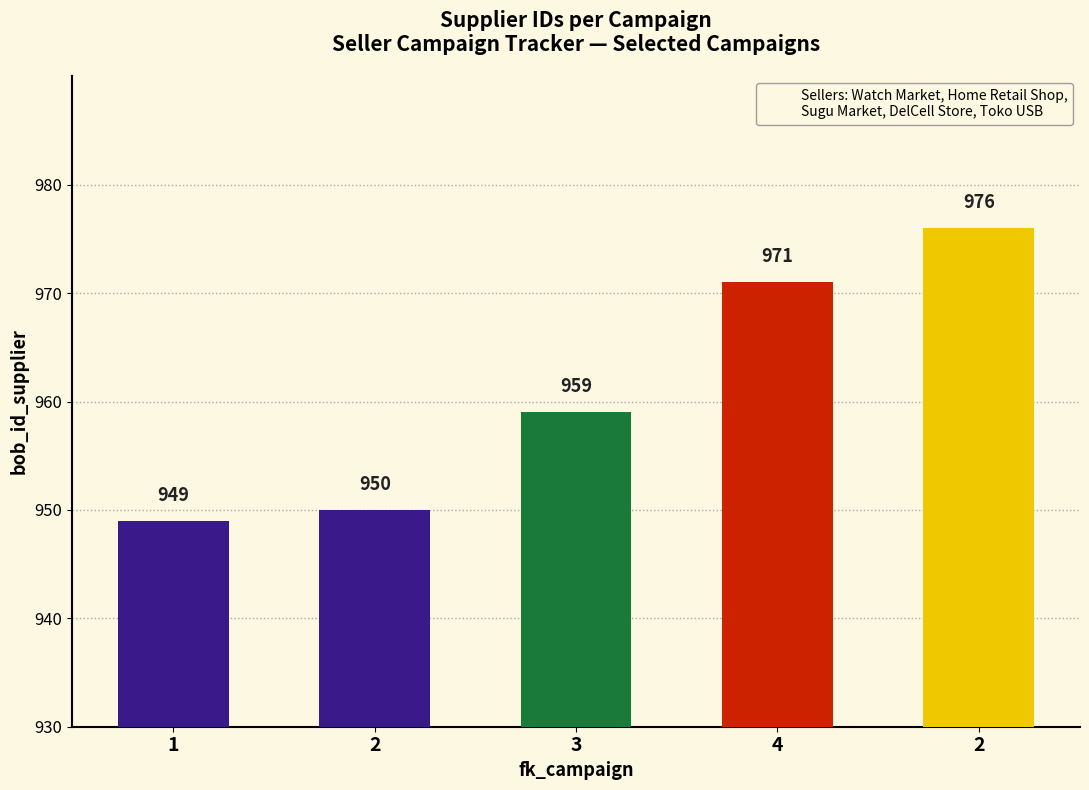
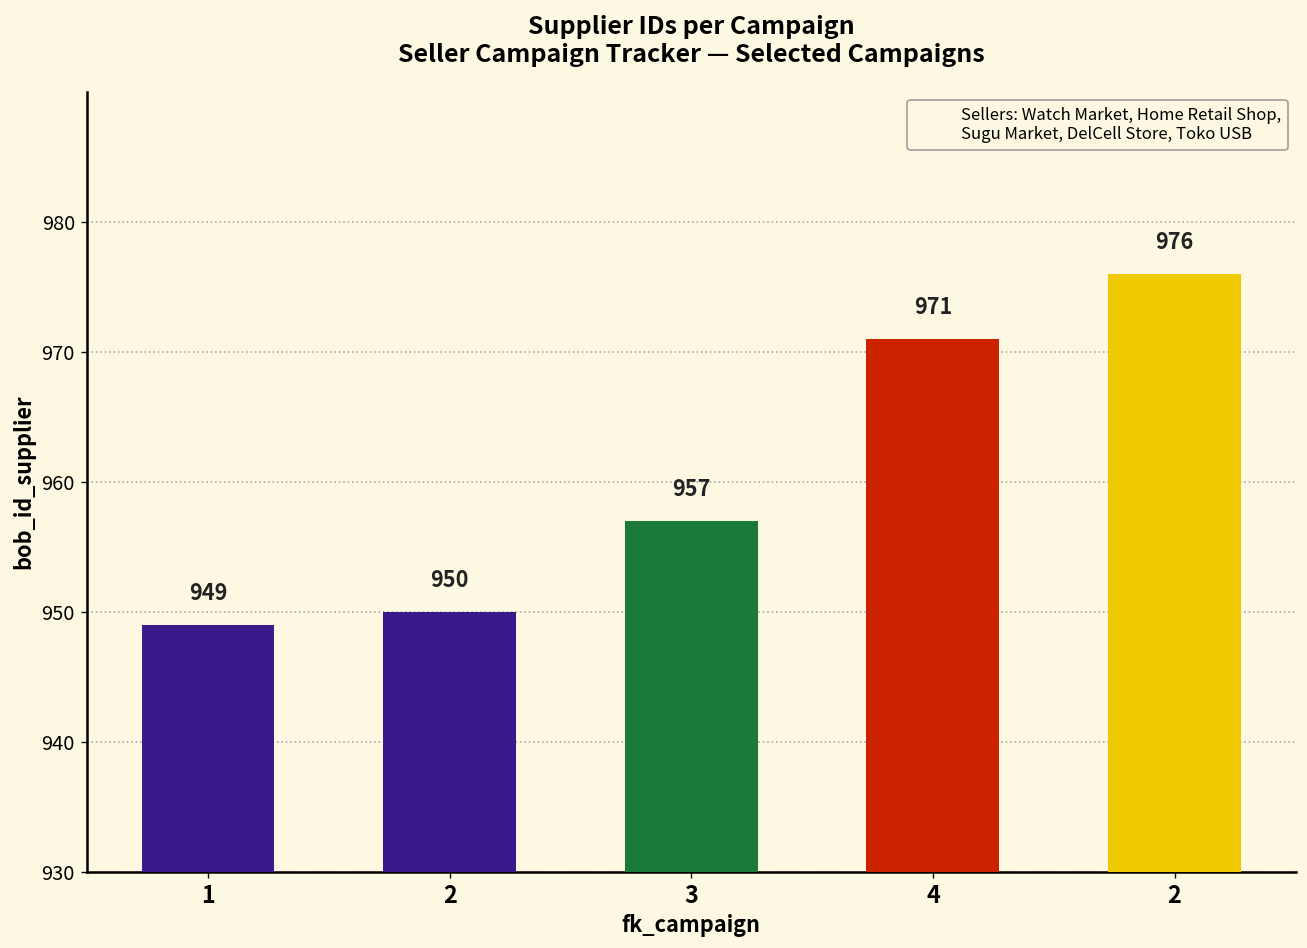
3: 959 -> 957
